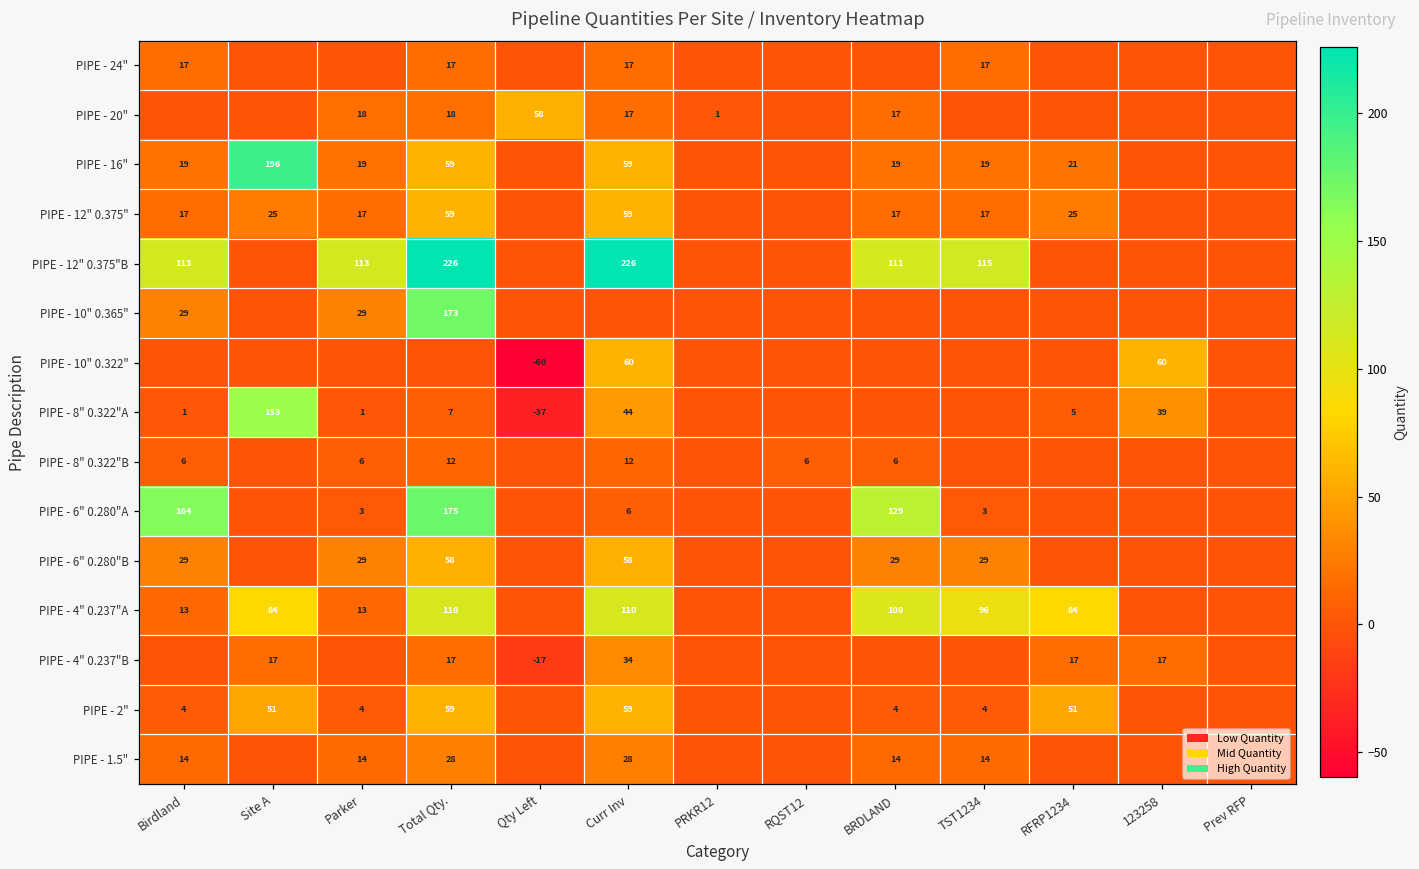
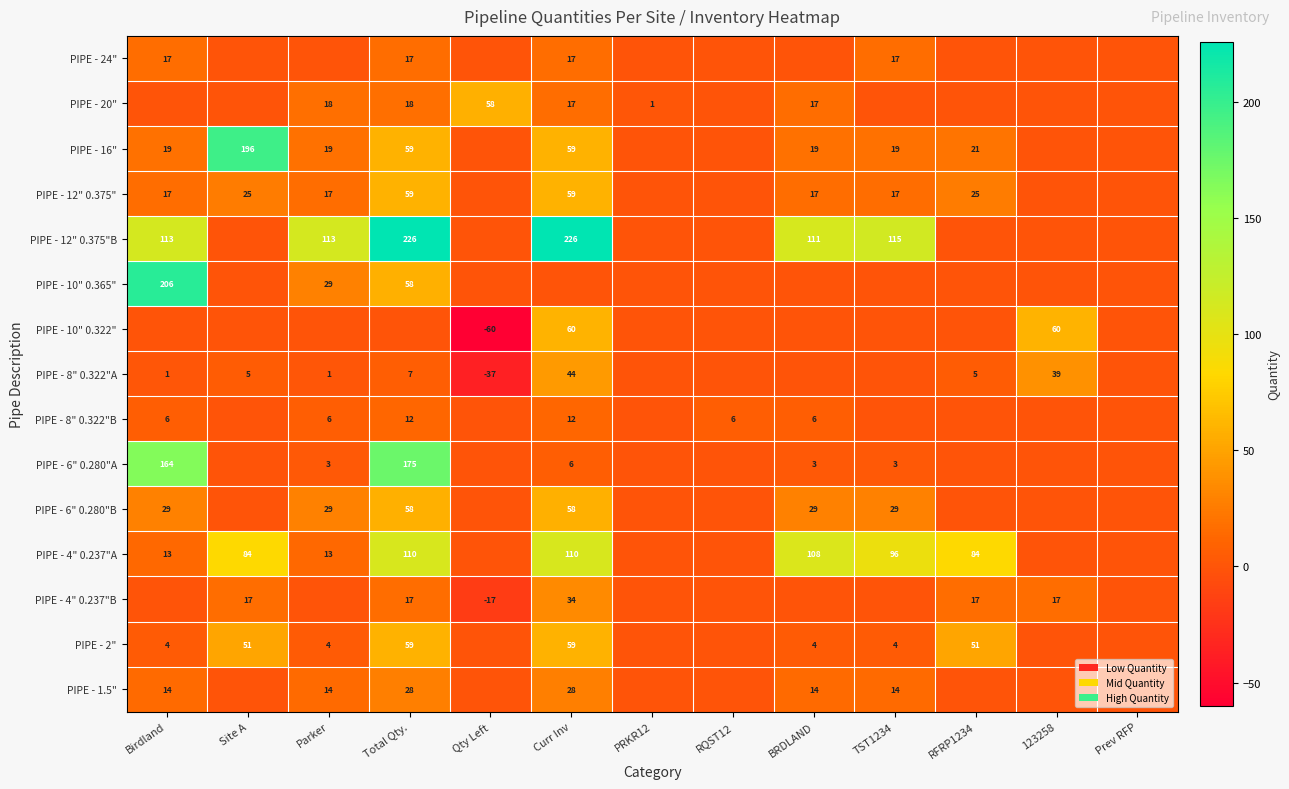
PIPE - 10" 0.365", Birdland: 29 -> 206
PIPE - 10" 0.365", Total Qty.: 173 -> 58
PIPE - 8" 0.322"A, Site A: 153 -> 5
PIPE - 6" 0.280"A, BRDLAND: 129 -> 3
